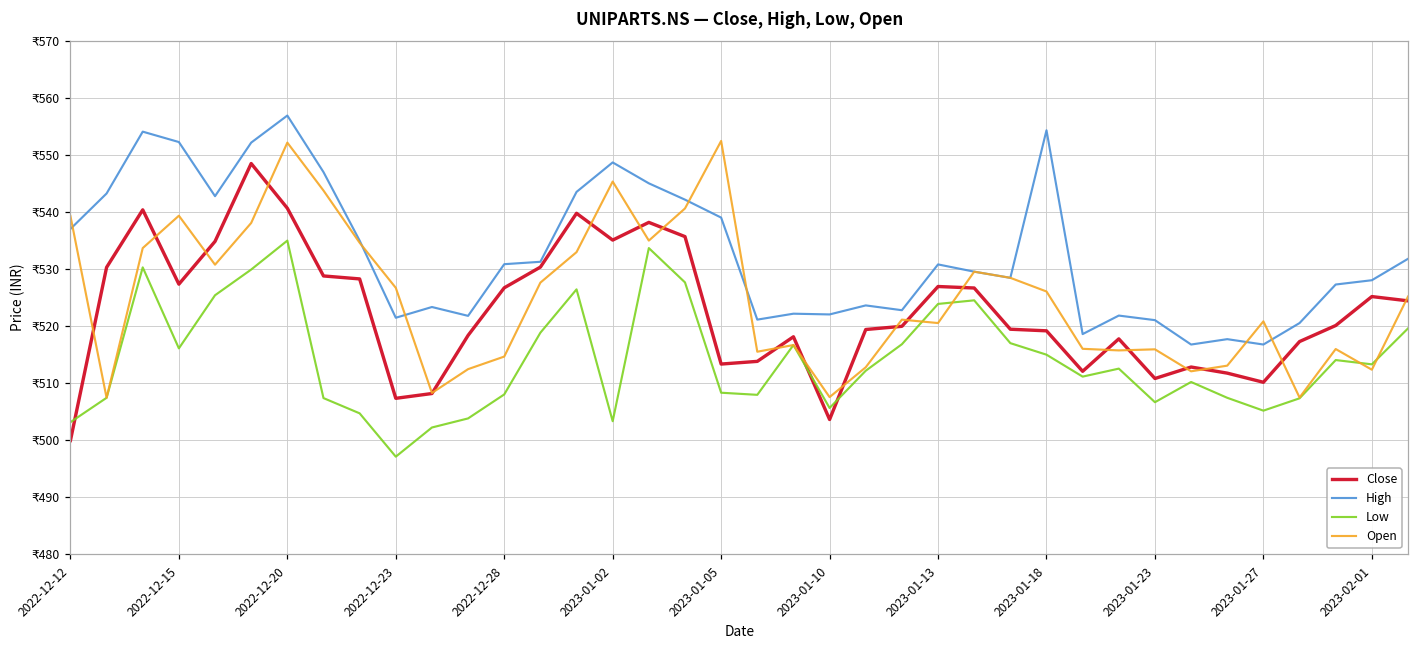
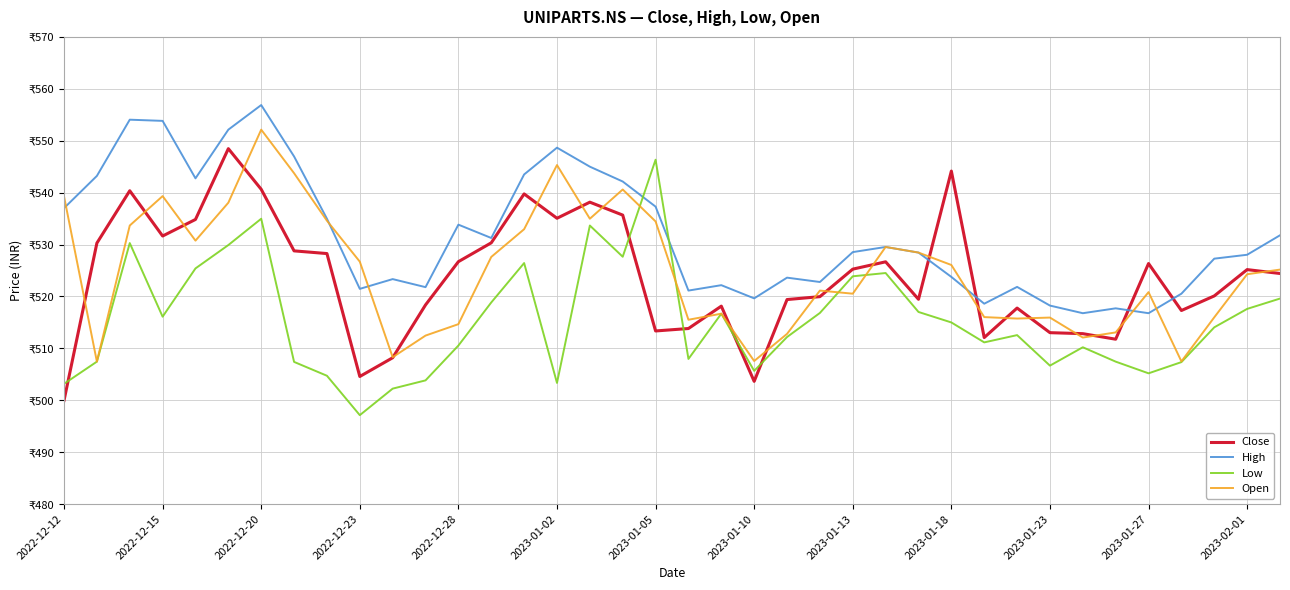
Close, 2022-12-15: ₹527 -> ₹532
High, 2022-12-15: ₹552 -> ₹554
Close, 2022-12-23: ₹507 -> ₹505
High, 2022-12-28: ₹531 -> ₹534
Low, 2022-12-28: ₹508 -> ₹511
High, 2023-01-05: ₹539 -> ₹537
Low, 2023-01-05: ₹508 -> ₹546
Open, 2023-01-05: ₹552 -> ₹534
High, 2023-01-10: ₹522 -> ₹520
Close, 2023-01-13: ₹527 -> ₹525
High, 2023-01-13: ₹531 -> ₹529
Close, 2023-01-18: ₹519 -> ₹544
High, 2023-01-18: ₹554 -> ₹524
Close, 2023-01-23: ₹511 -> ₹513
High, 2023-01-23: ₹521 -> ₹518
Close, 2023-01-27: ₹510 -> ₹526
Low, 2023-02-01: ₹513 -> ₹518
Open, 2023-02-01: ₹512 -> ₹524
